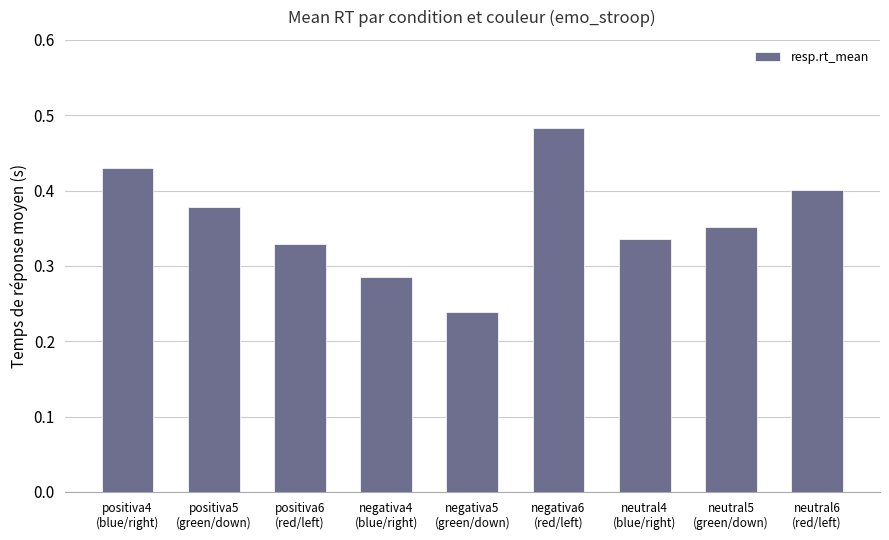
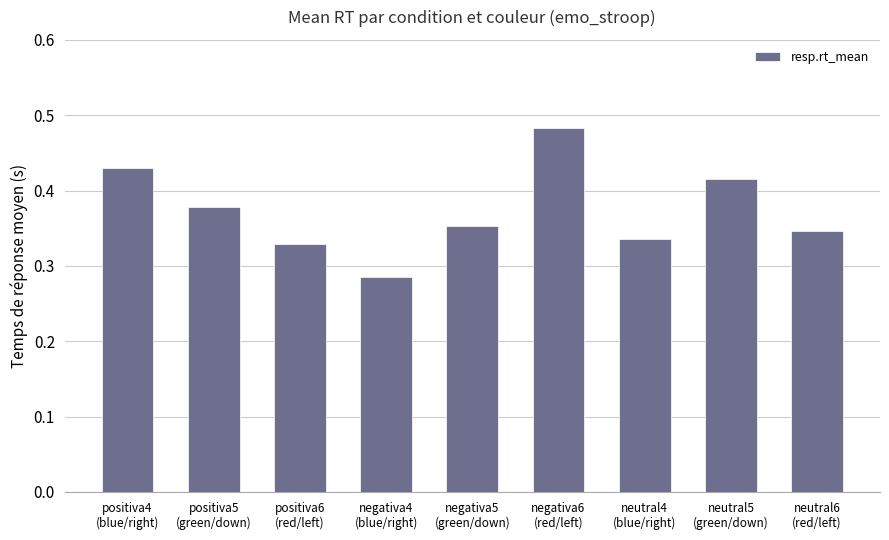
negativa5 (green/down): 0.24 -> 0.35
neutral5 (green/down): 0.35 -> 0.42
neutral6 (red/left): 0.40 -> 0.35
